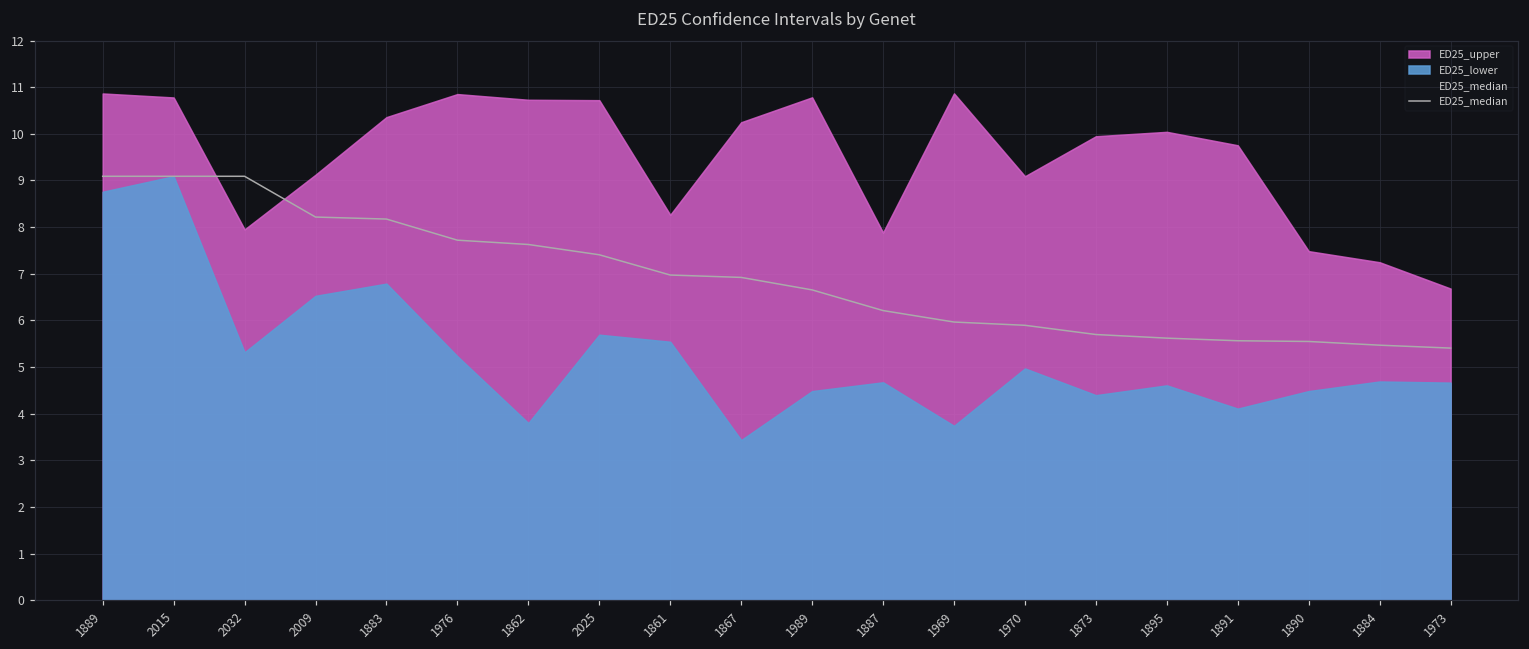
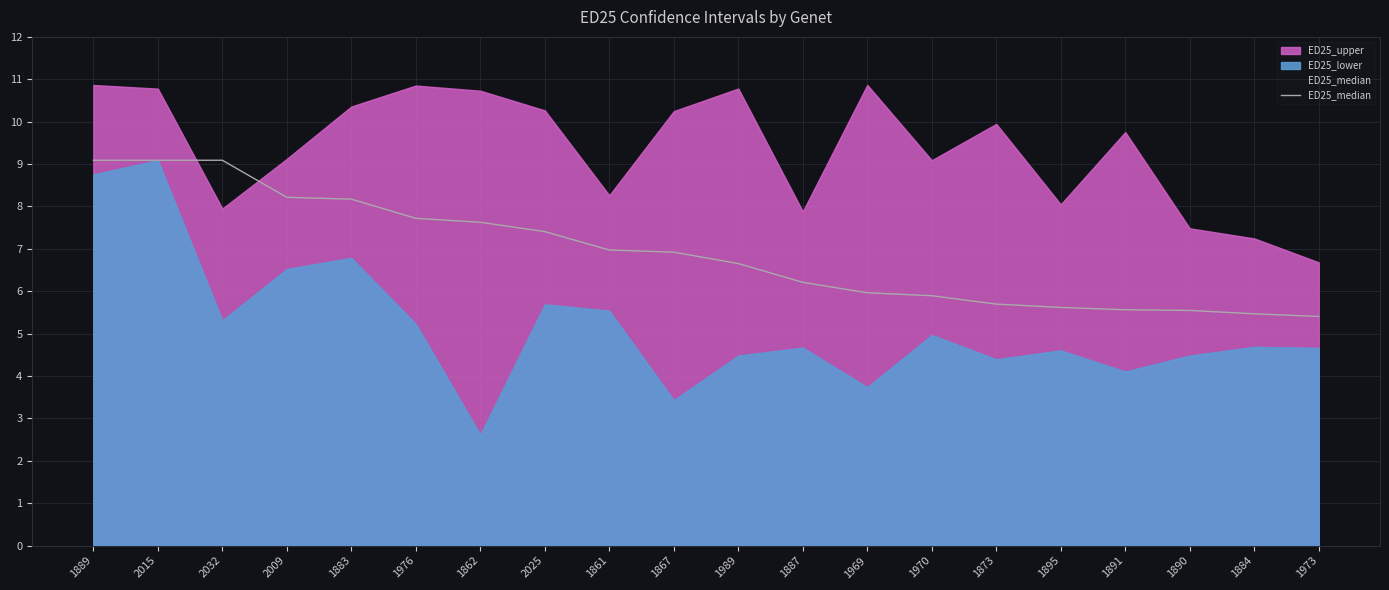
ED25_lower, 1862: 3.8 -> 2.6
ED25_upper, 2025: 10.7 -> 10.3
ED25_upper, 1895: 10.0 -> 8.0
